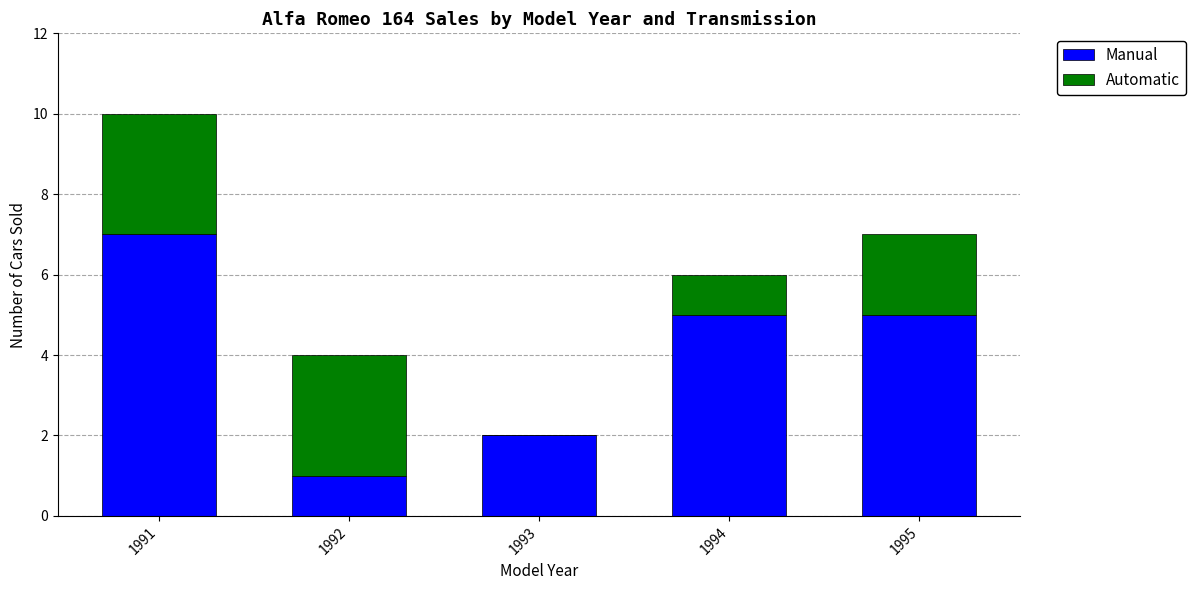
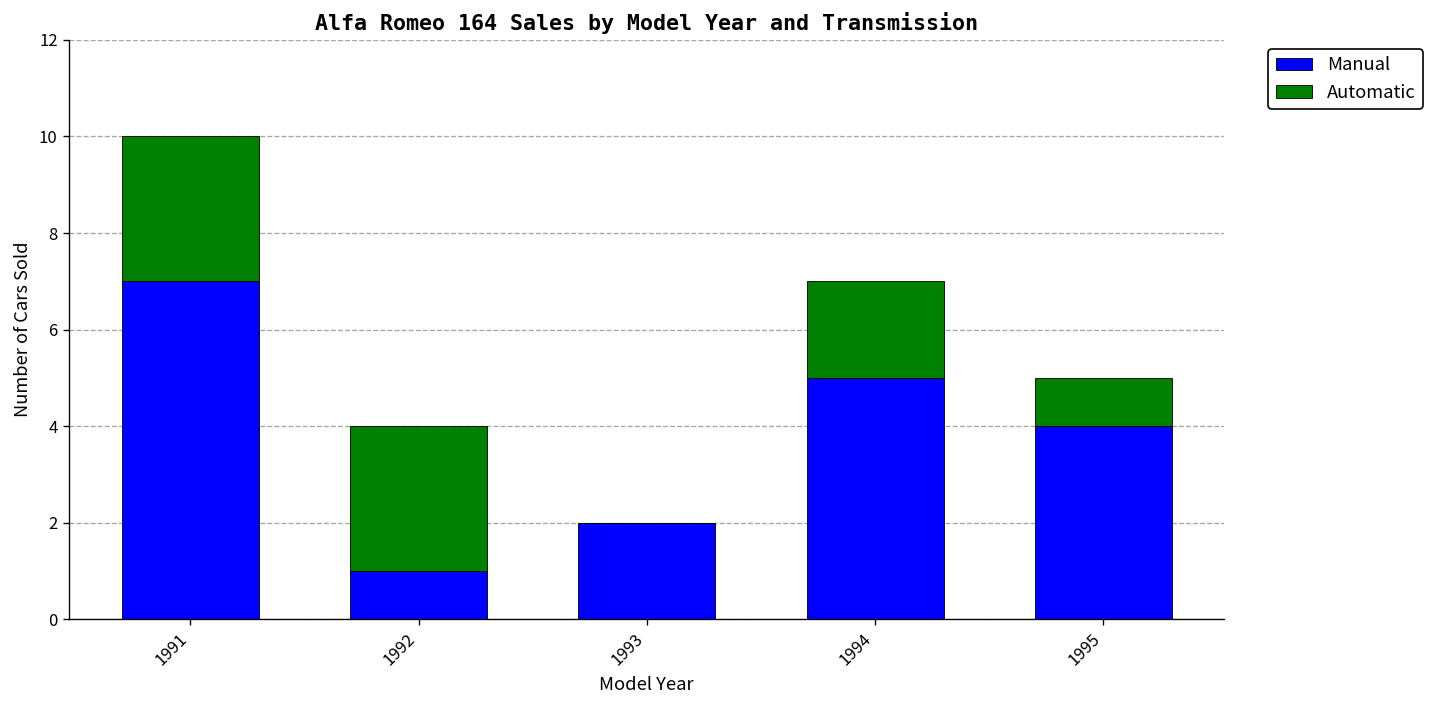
Automatic, 1994: 1 -> 2
Manual, 1995: 5 -> 4
Automatic, 1995: 2 -> 1
